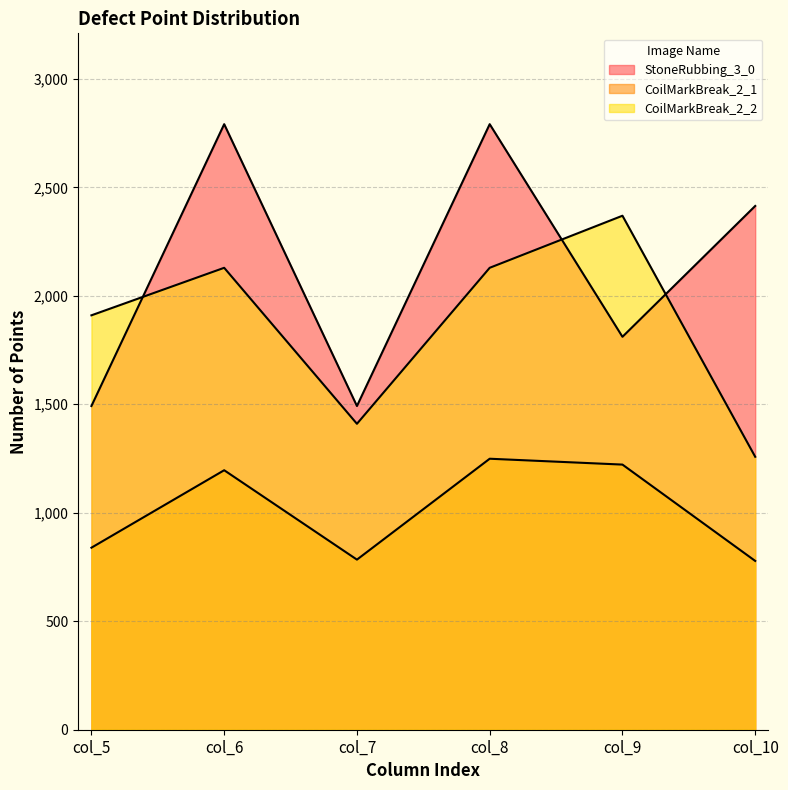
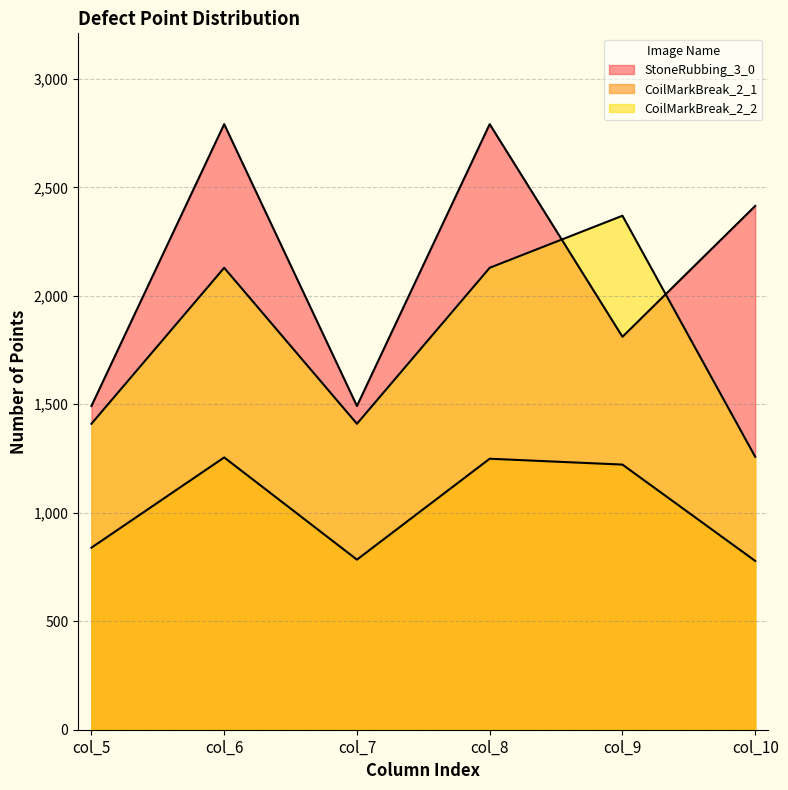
CoilMarkBreak_2_2, col_5: 1,910 -> 1,410
CoilMarkBreak_2_1, col_6: 1,200 -> 1,260
